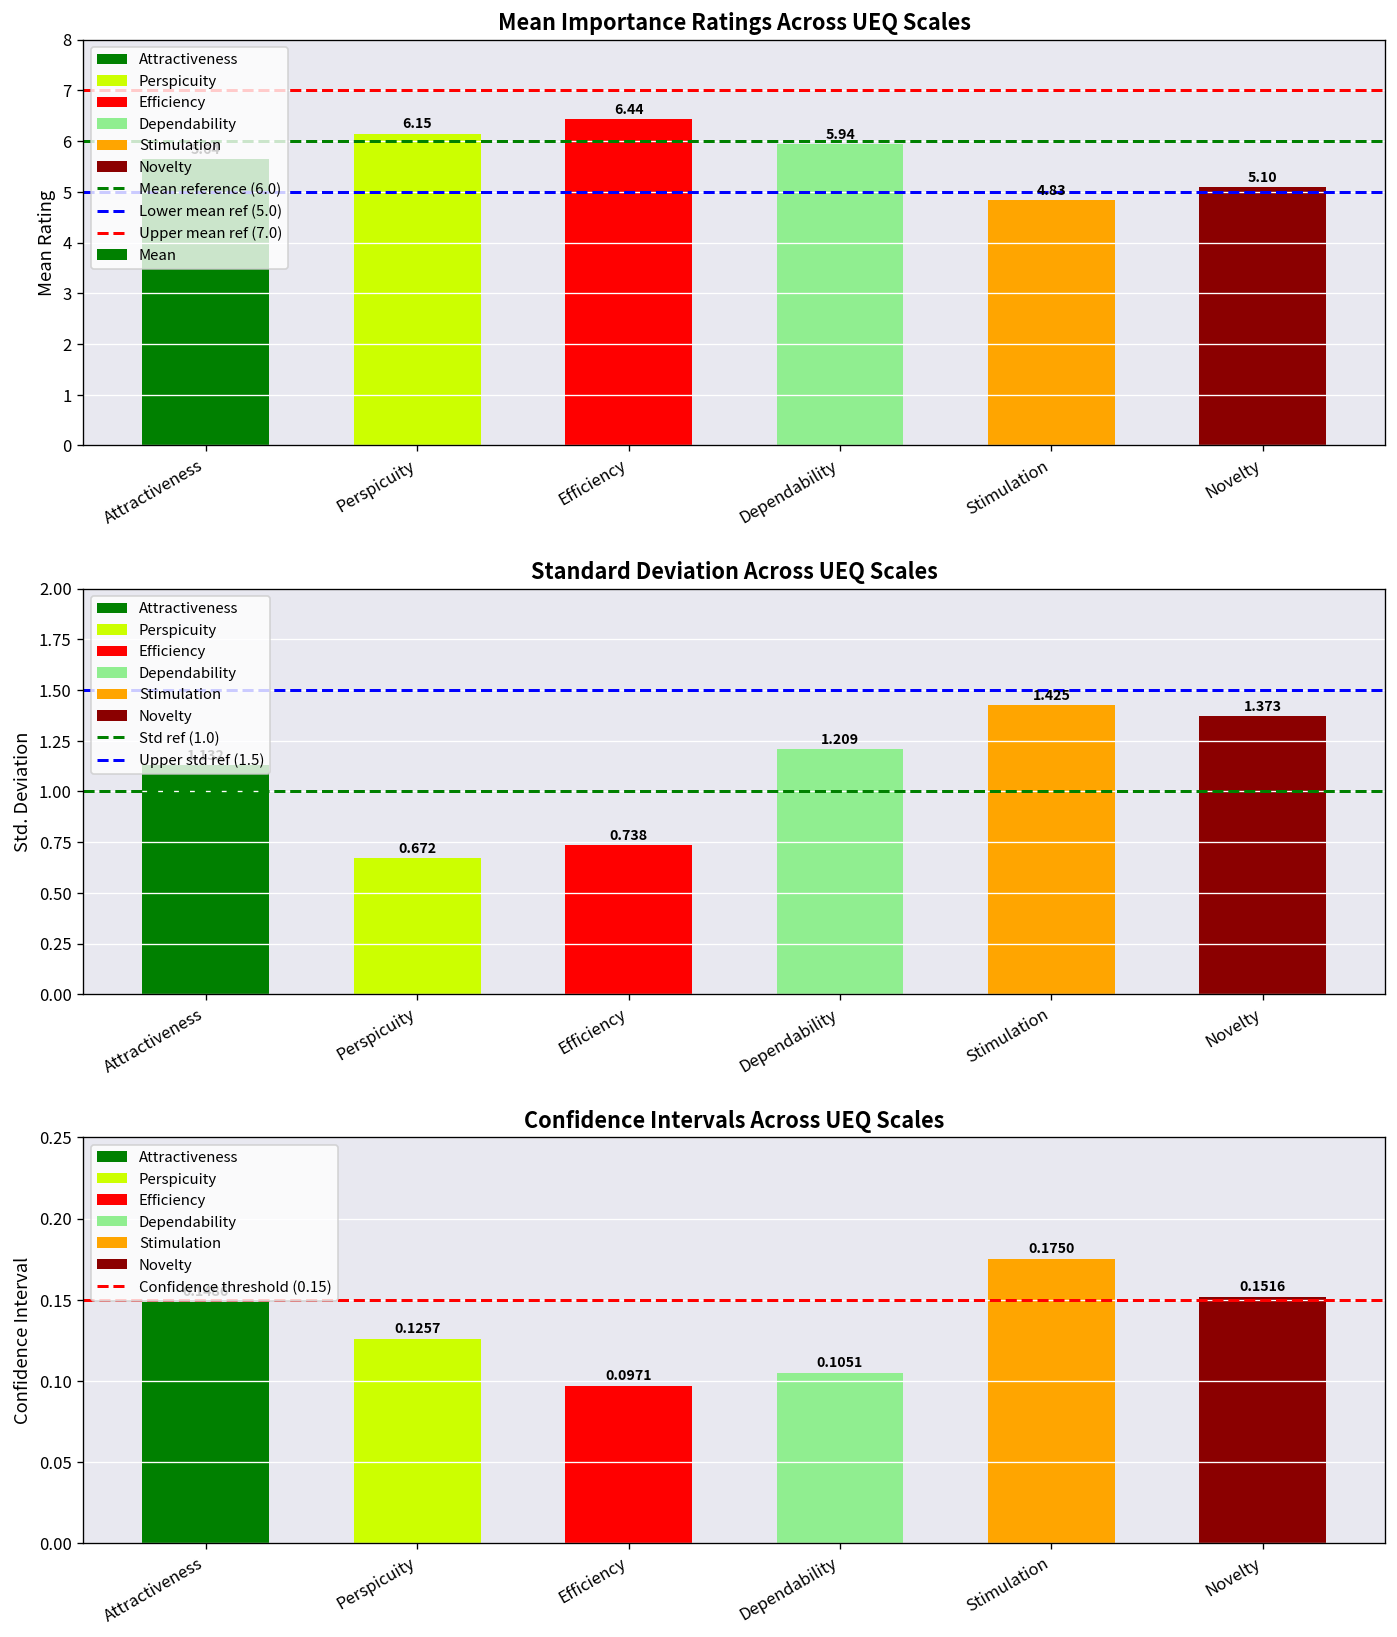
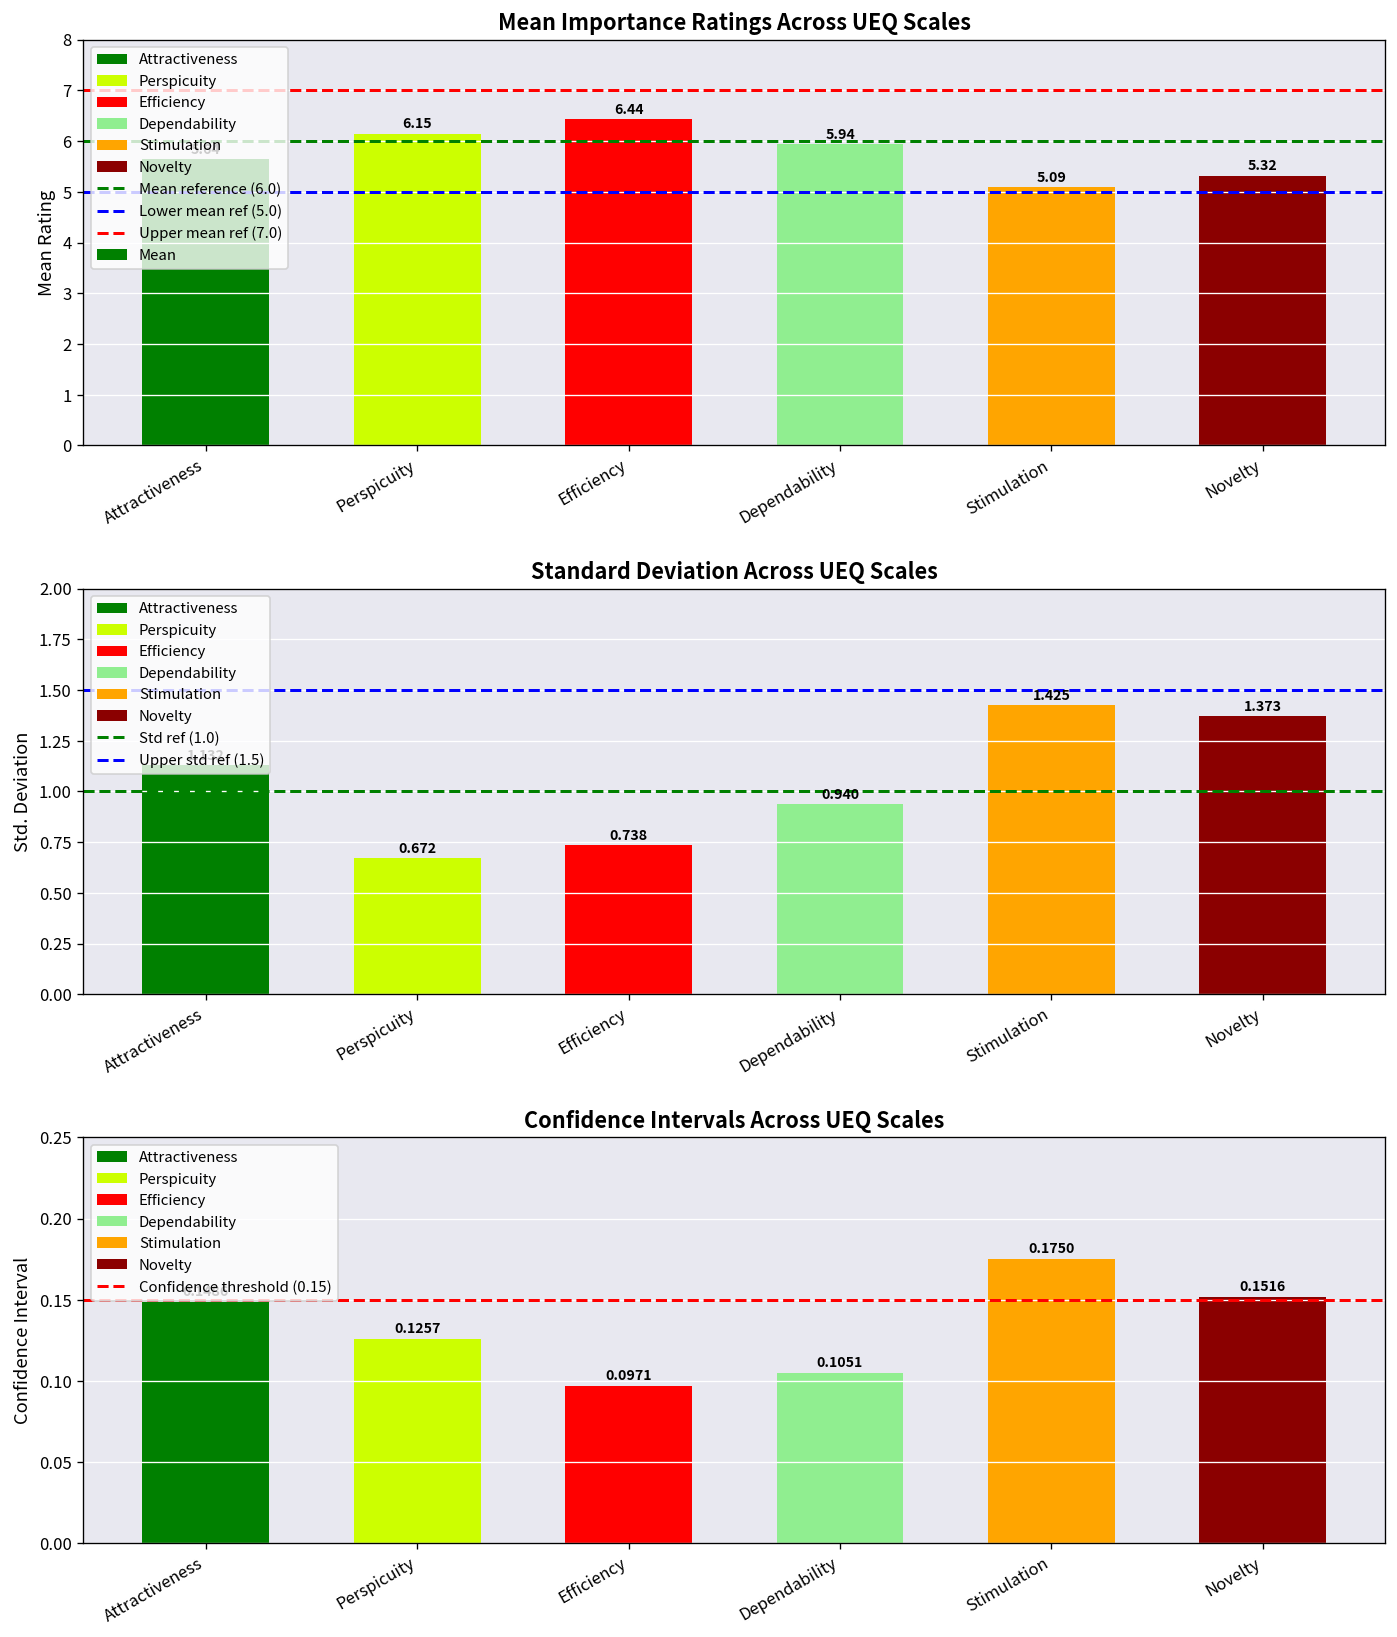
Mean Importance Ratings Across UEQ Scales, Stimulation: 4.83 -> 5.09
Mean Importance Ratings Across UEQ Scales, Novelty: 5.10 -> 5.32
Standard Deviation Across UEQ Scales, Dependability: 1.209 -> 0.940
